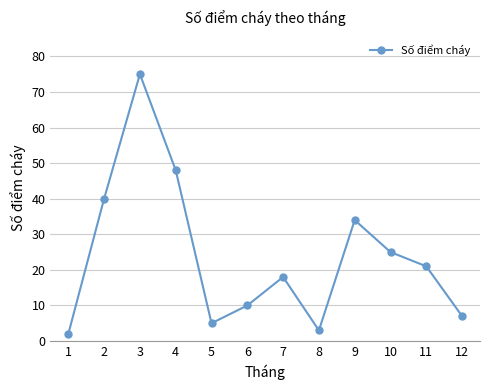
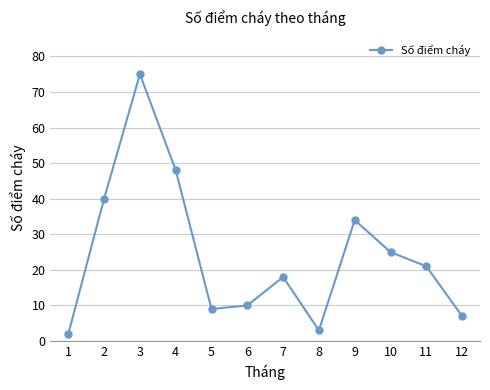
5: 5 -> 9
